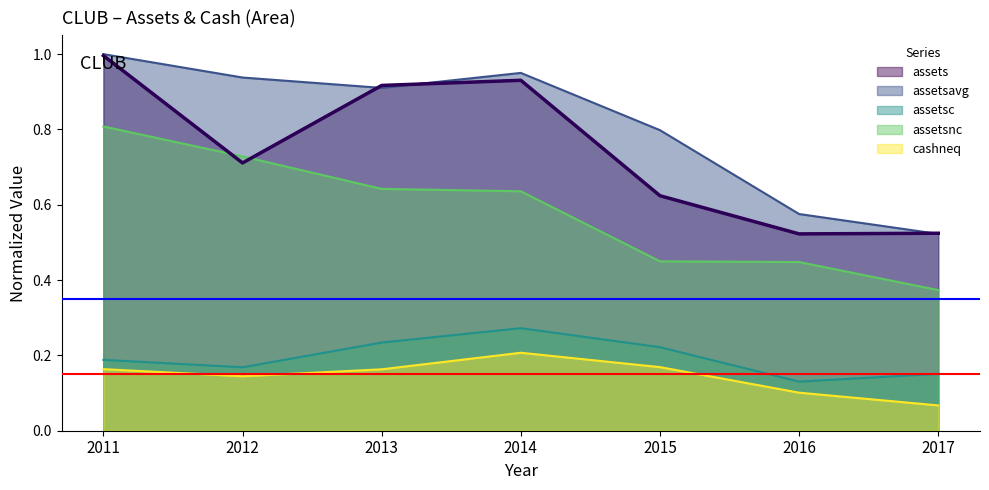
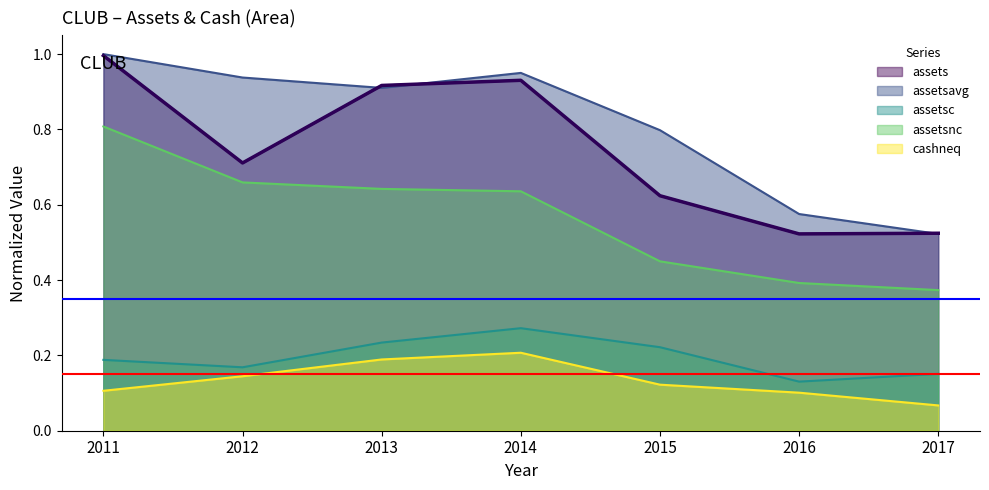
cashneq, 2011: 0.16 -> 0.11
assetsnc, 2012: 0.73 -> 0.66
cashneq, 2013: 0.16 -> 0.19
cashneq, 2015: 0.17 -> 0.12
assetsnc, 2016: 0.45 -> 0.39
